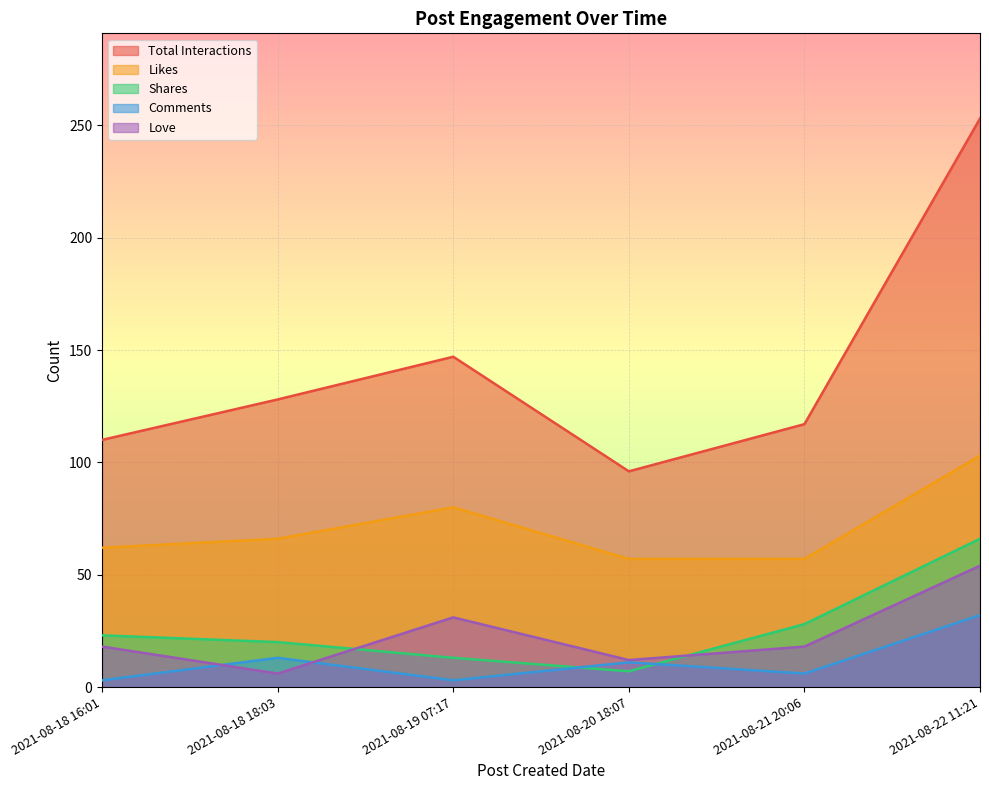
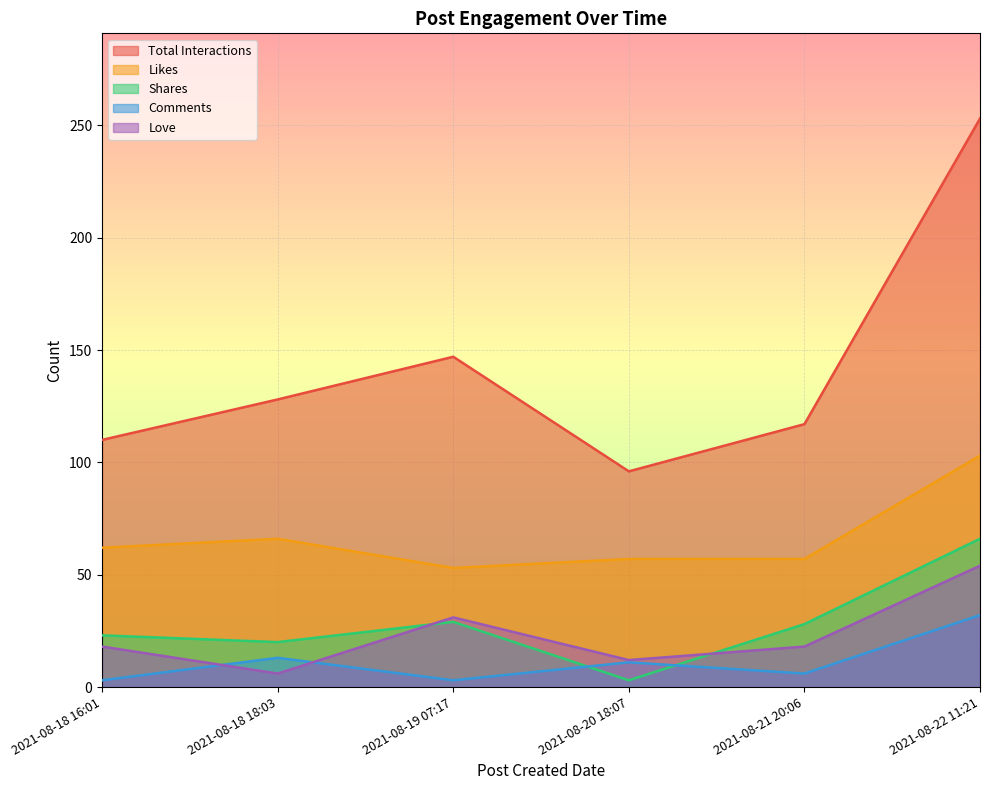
Likes, 2021-08-19 07:17: 80 -> 53
Shares, 2021-08-19 07:17: 13 -> 29
Shares, 2021-08-20 18:07: 7 -> 3
